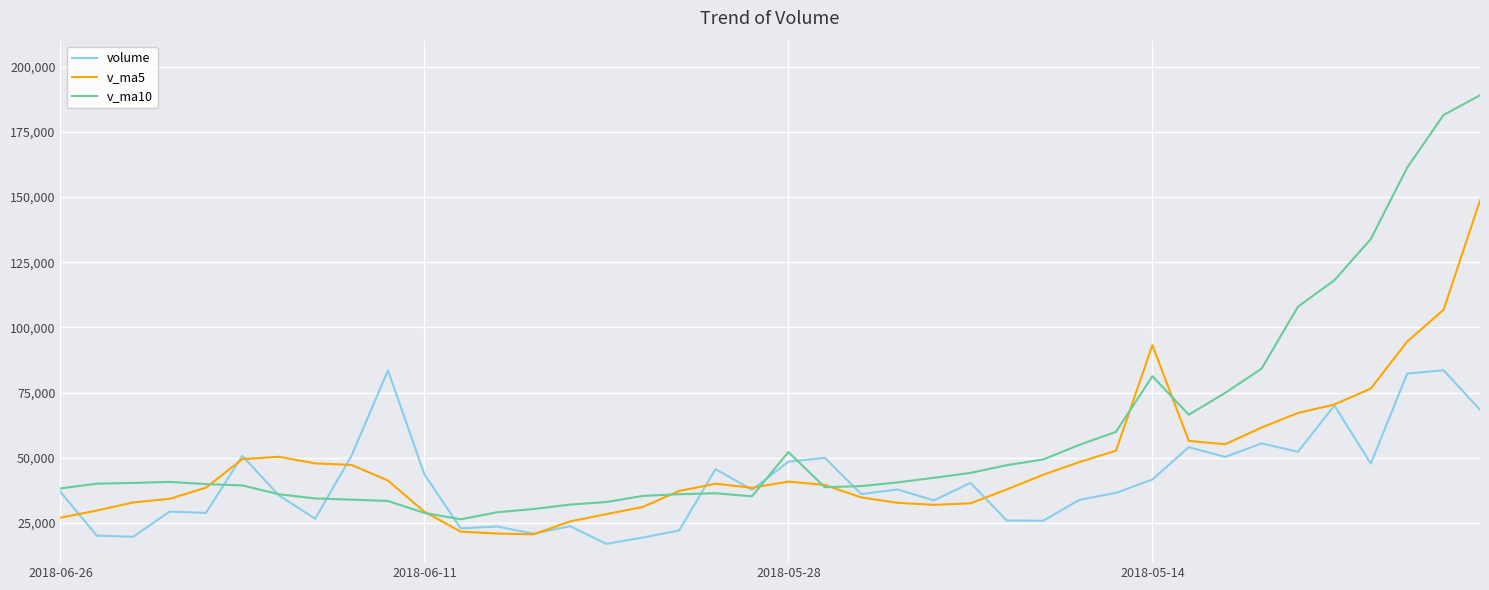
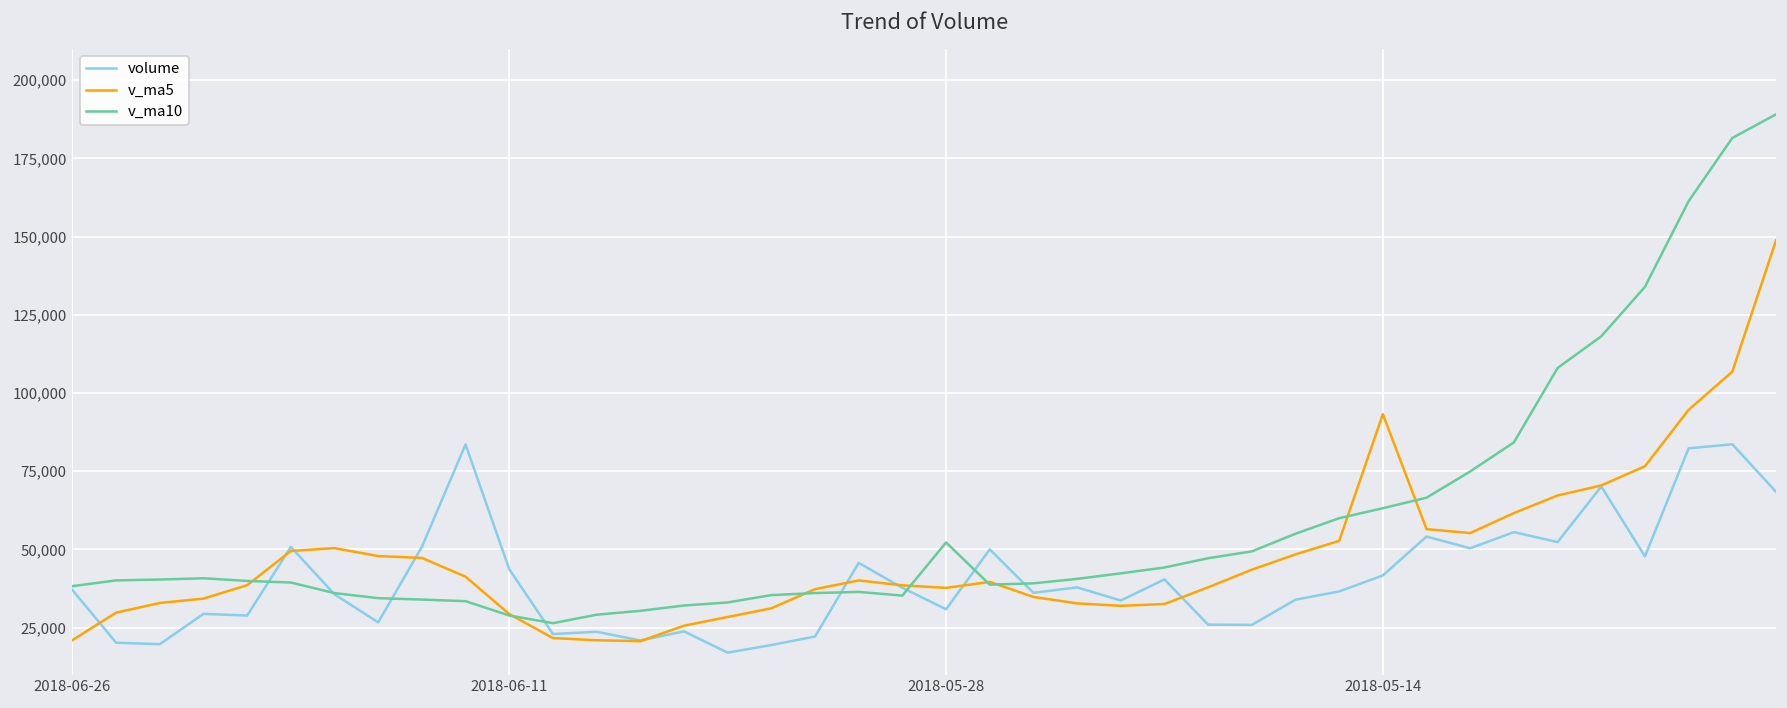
v_ma5, 2018-06-26: 27,000 -> 21,000
volume, 2018-05-28: 48,000 -> 31,000
v_ma5, 2018-05-28: 41,000 -> 38,000
v_ma10, 2018-05-14: 81,000 -> 63,000
